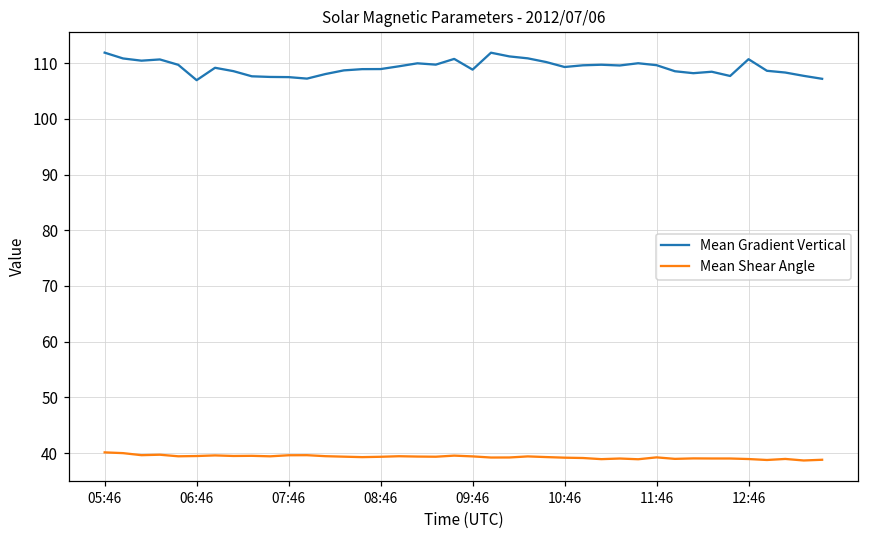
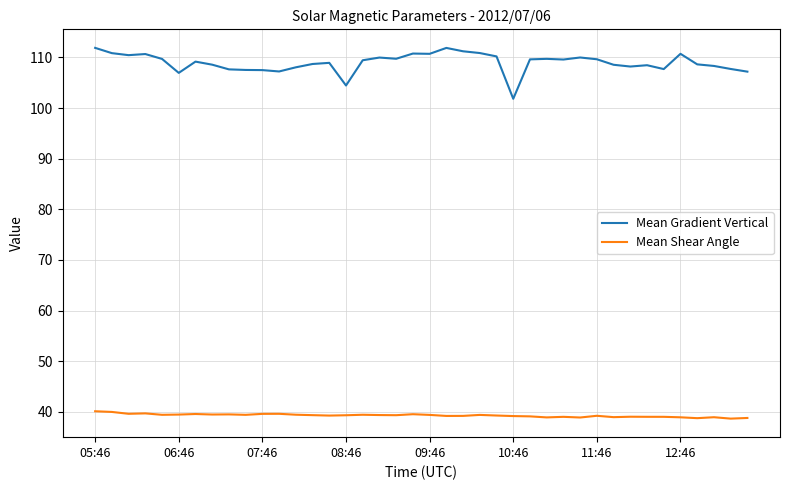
Mean Gradient Vertical, 08:46: 109 -> 104
Mean Gradient Vertical, 09:46: 109 -> 111
Mean Gradient Vertical, 10:46: 109 -> 102
